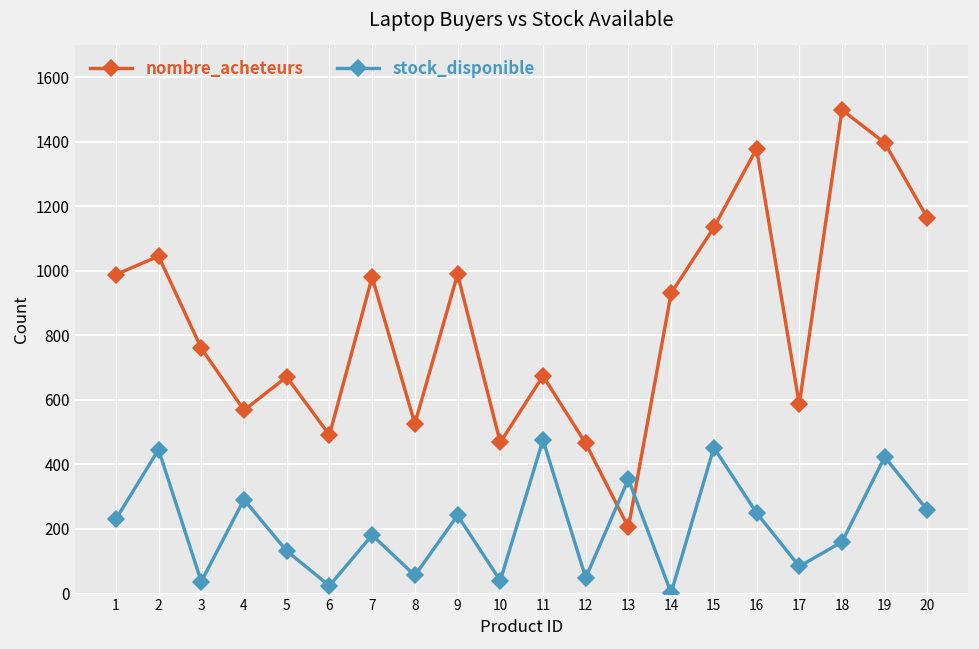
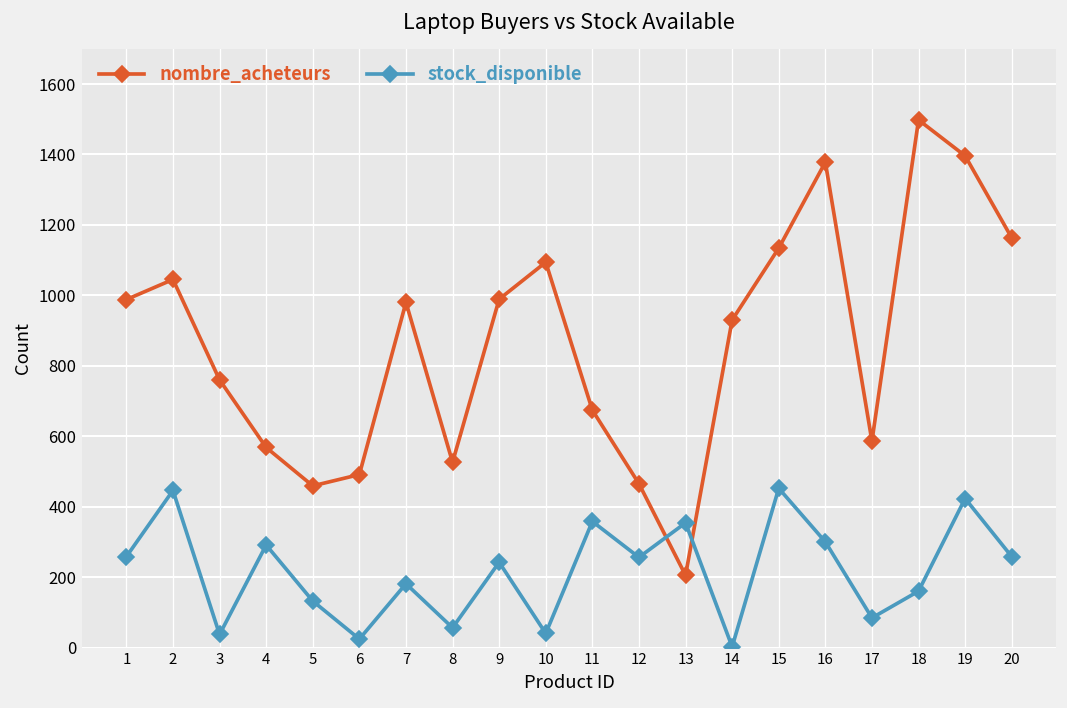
stock_disponible, 1: 230 -> 260
nombre_acheteurs, 5: 670 -> 460
nombre_acheteurs, 10: 470 -> 1090
stock_disponible, 11: 480 -> 360
stock_disponible, 12: 50 -> 260
stock_disponible, 16: 250 -> 300
